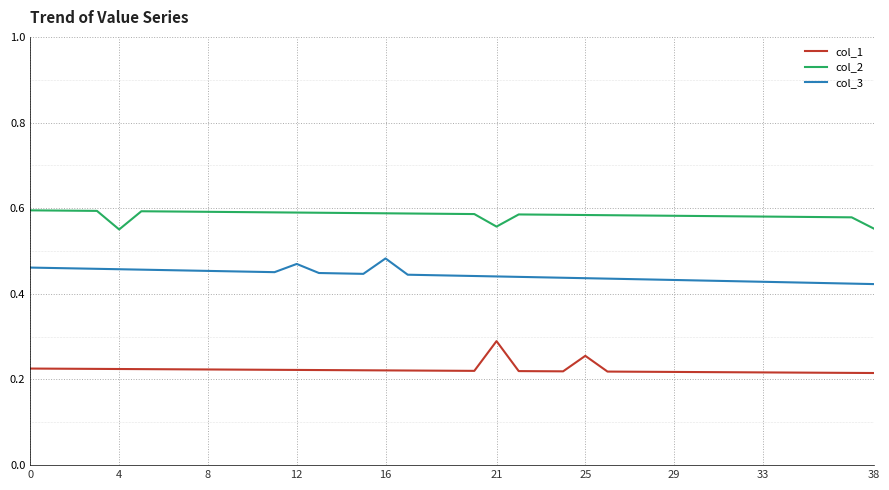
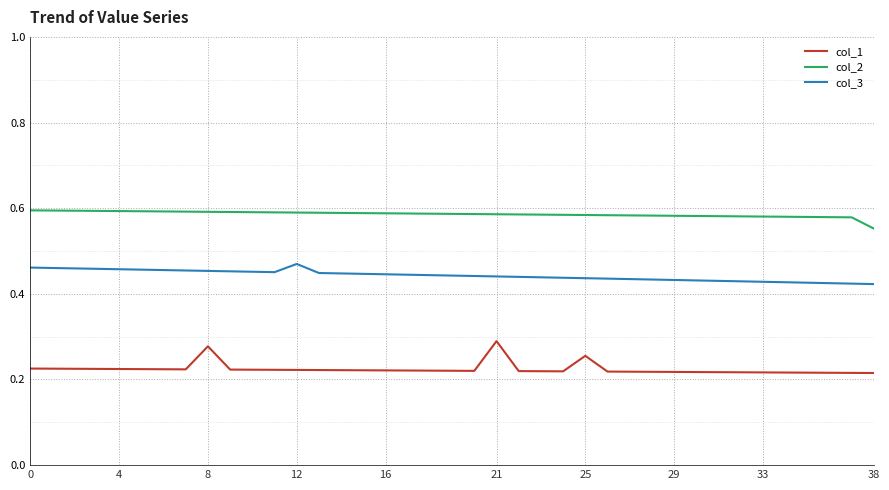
col_2, 4: 0.55 -> 0.59
col_1, 8: 0.22 -> 0.28
col_3, 16: 0.48 -> 0.45
col_2, 21: 0.56 -> 0.59
